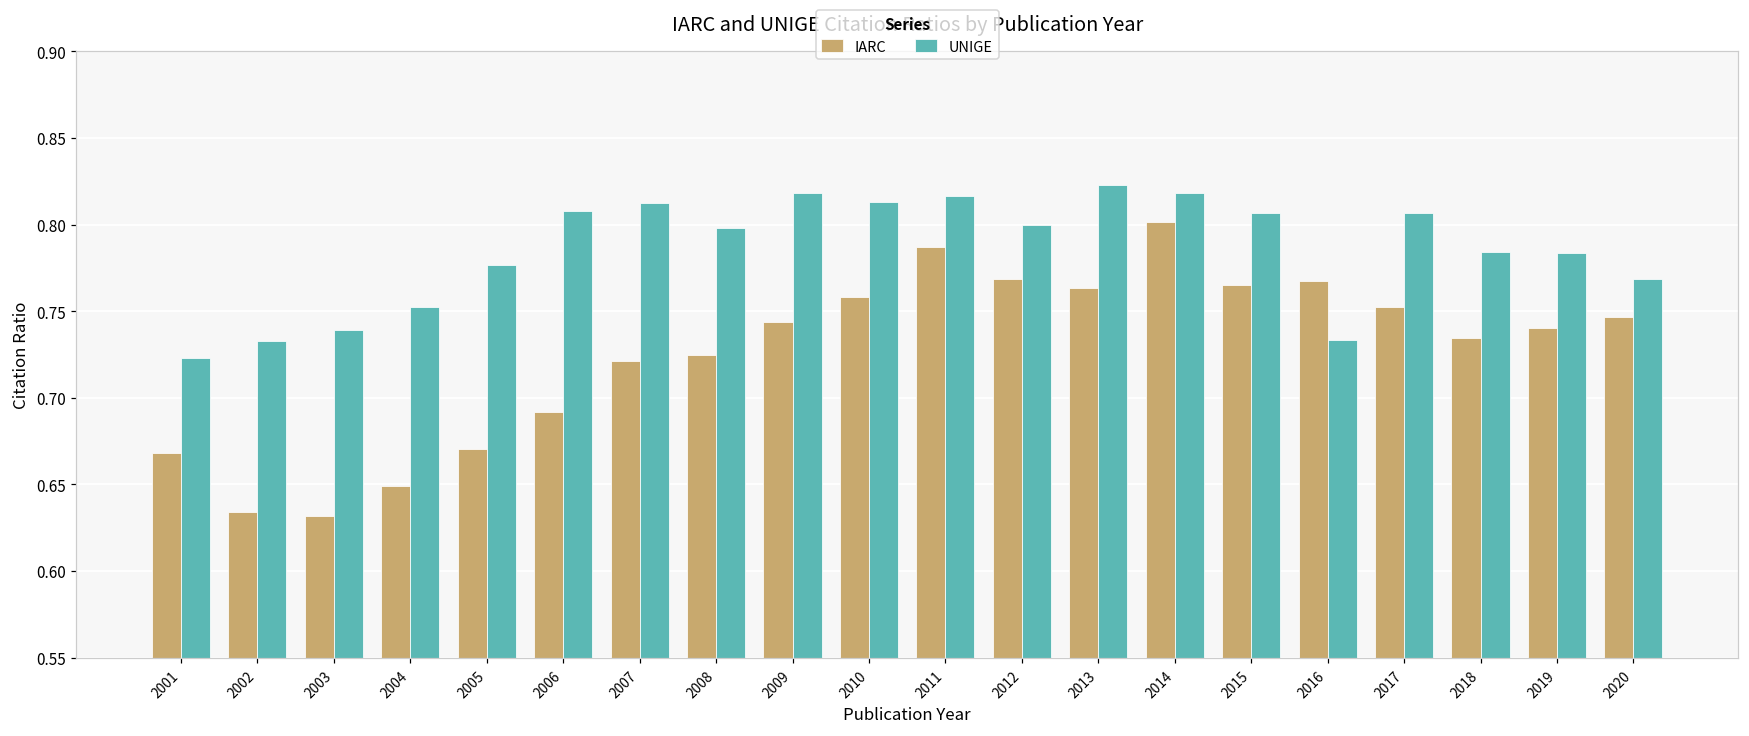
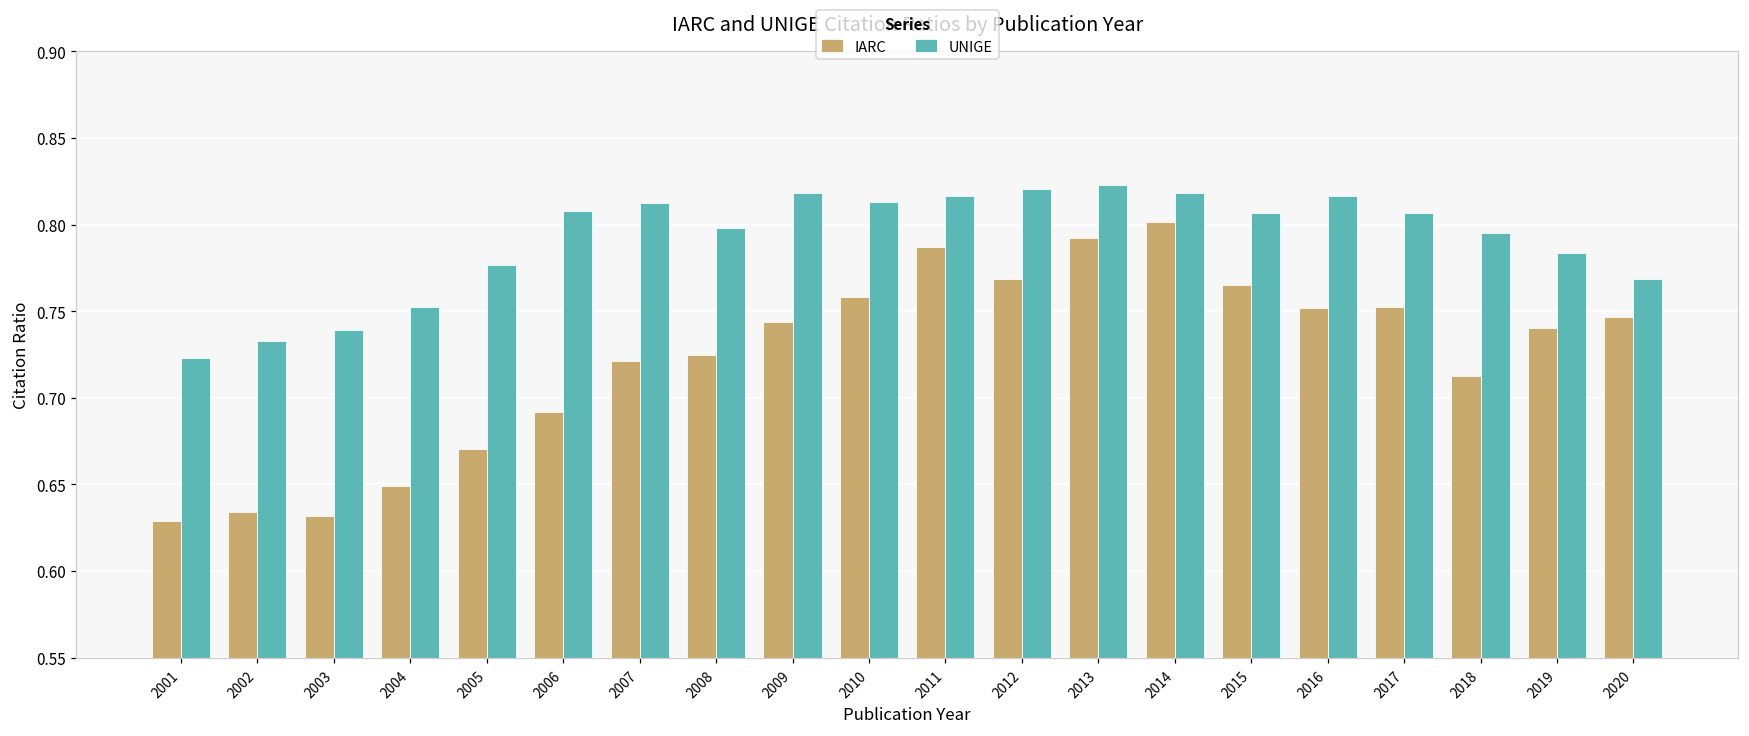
IARC, 2001: 0.668 -> 0.629
UNIGE, 2012: 0.799 -> 0.820
IARC, 2013: 0.763 -> 0.792
IARC, 2016: 0.767 -> 0.752
UNIGE, 2016: 0.733 -> 0.816
IARC, 2018: 0.735 -> 0.713
UNIGE, 2018: 0.784 -> 0.795
